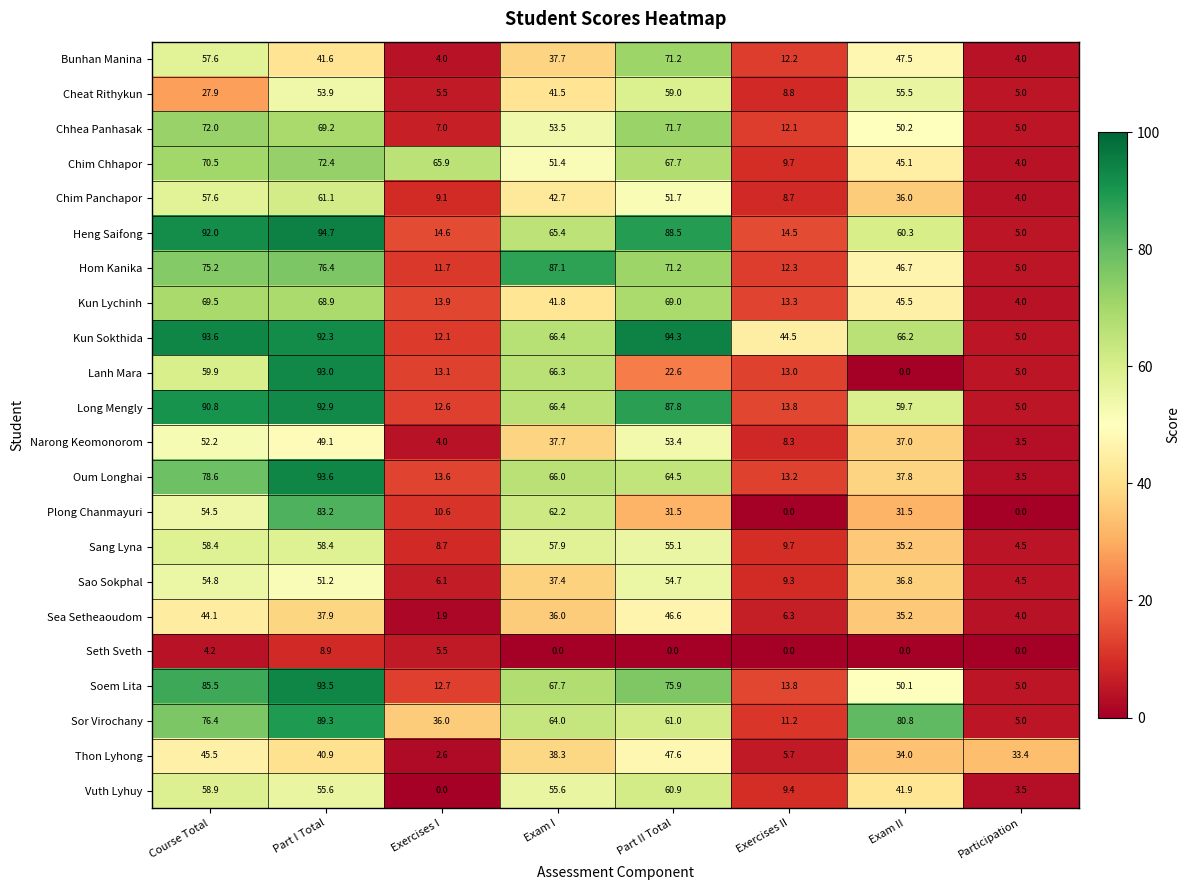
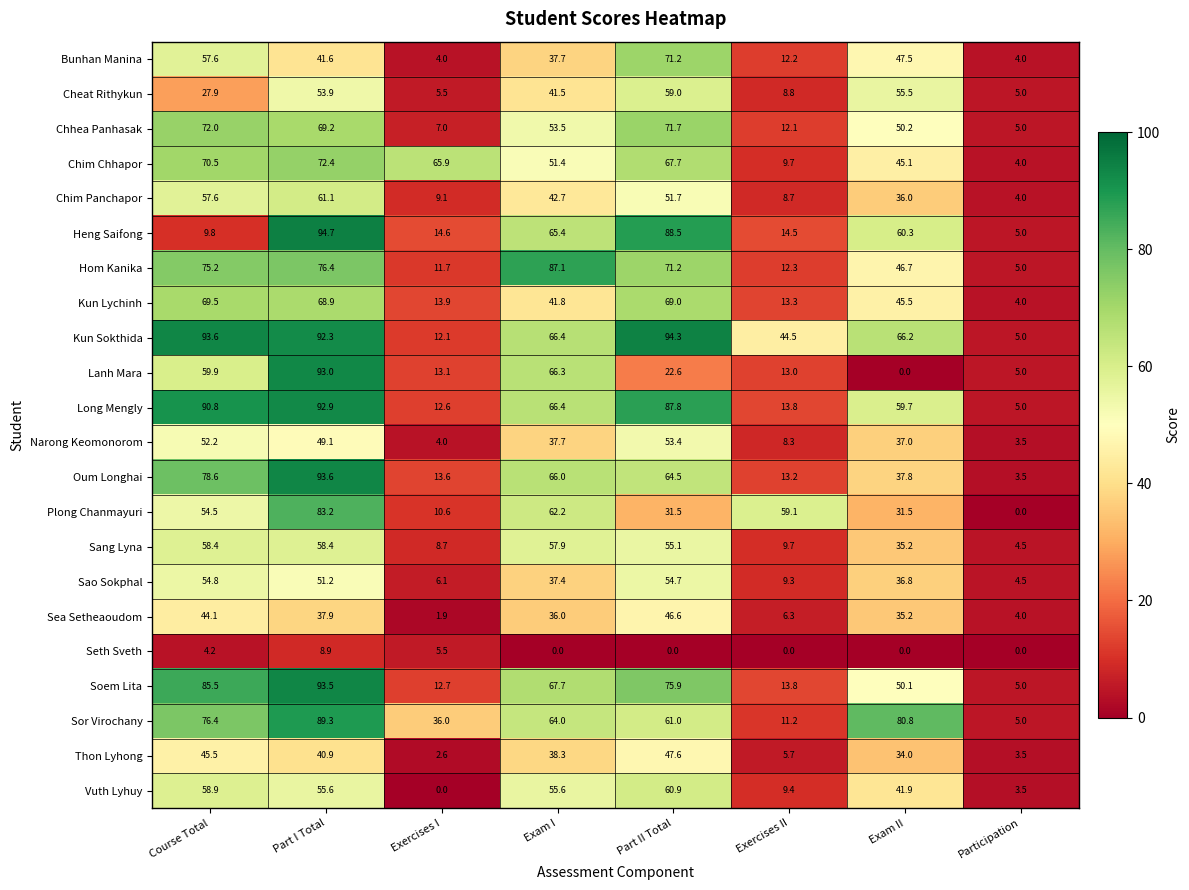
Heng Saifong, Course Total: 92.0 -> 9.8
Plong Chanmayuri, Exercises II: 0.0 -> 59.1
Thon Lyhong, Participation: 33.4 -> 3.5
